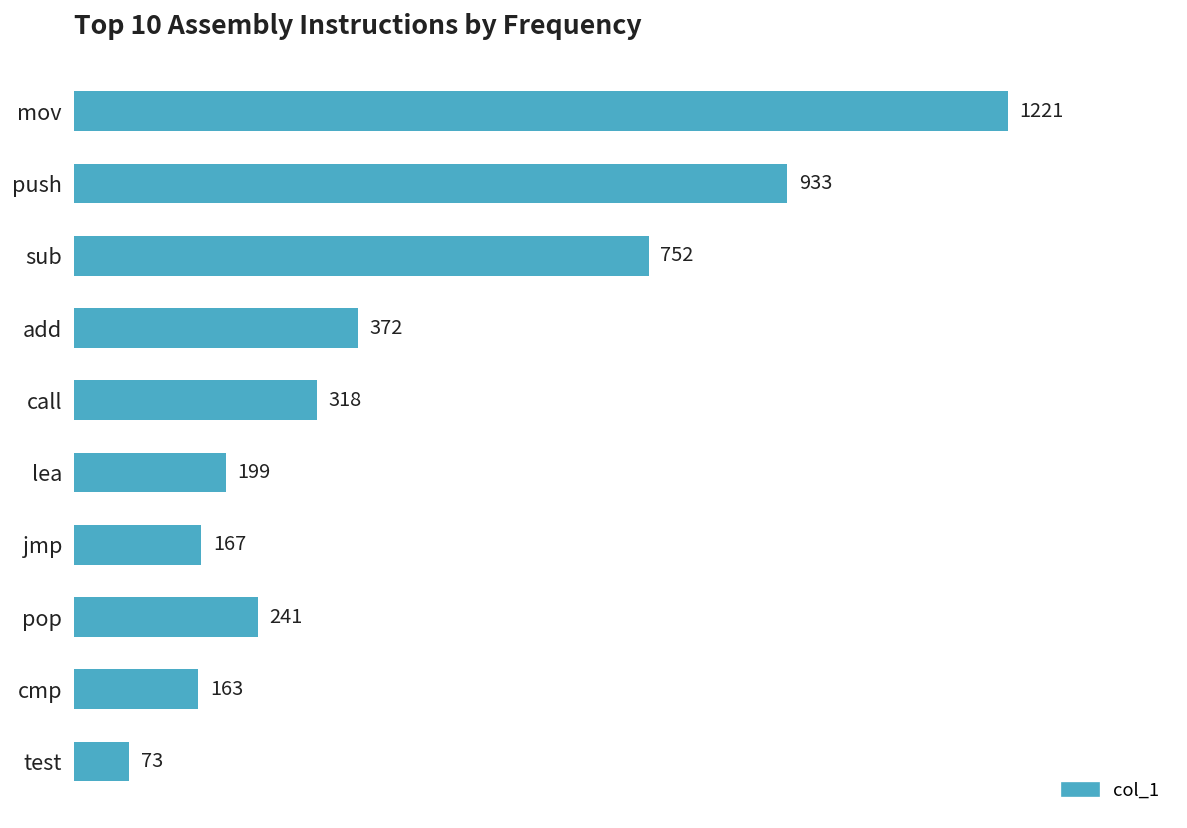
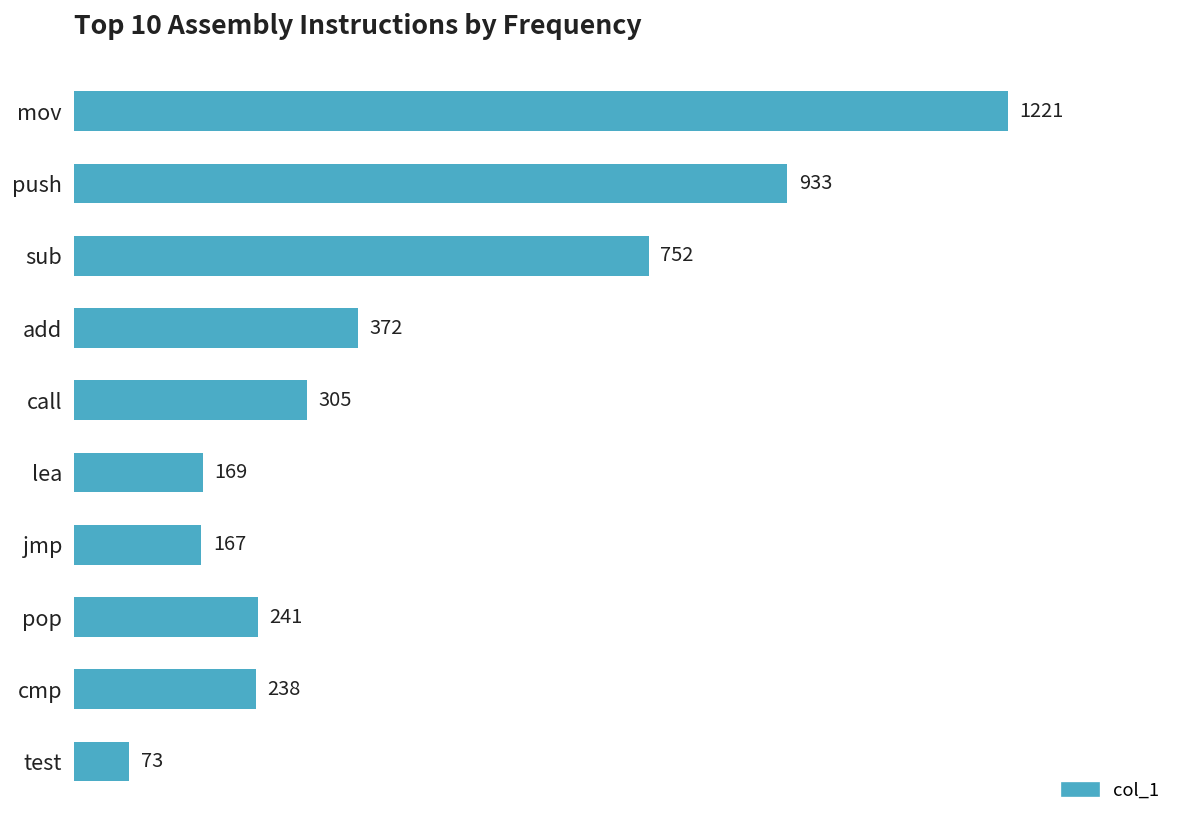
call: 318 -> 305
lea: 199 -> 169
cmp: 163 -> 238
